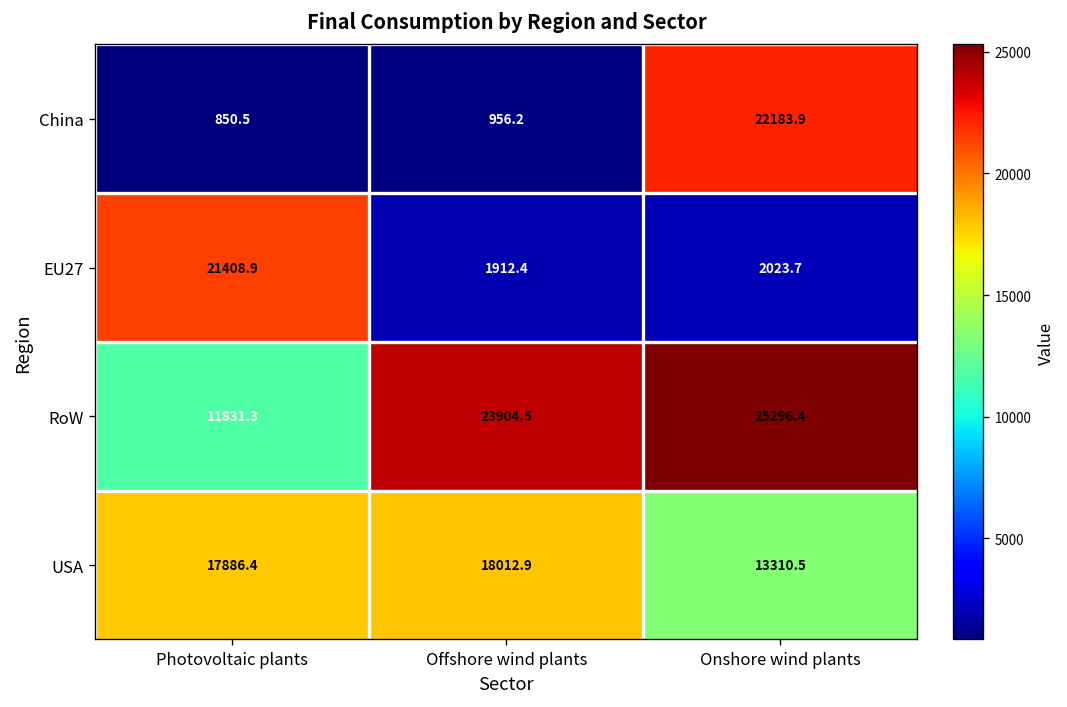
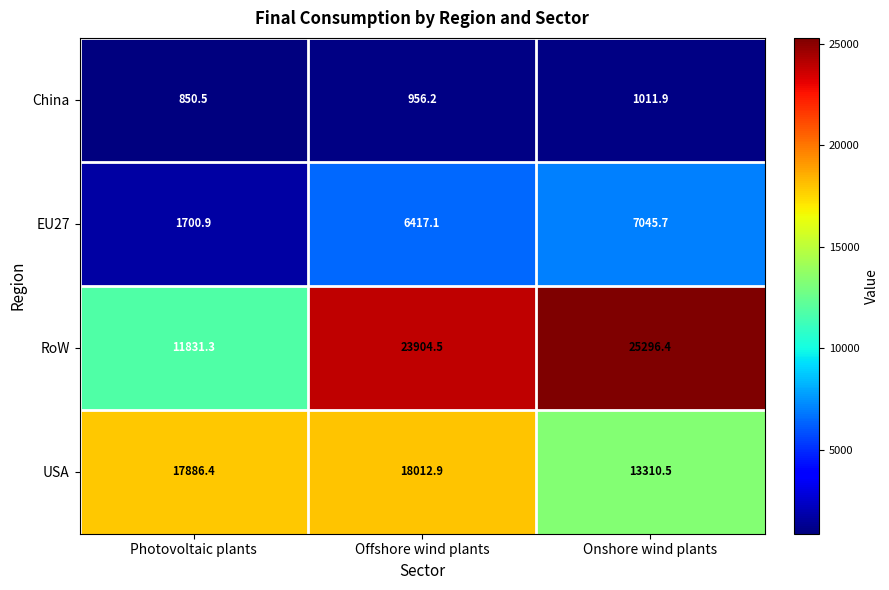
China, Onshore wind plants: 22183.9 -> 1011.9
EU27, Photovoltaic plants: 21408.9 -> 1700.9
EU27, Offshore wind plants: 1912.4 -> 6417.1
EU27, Onshore wind plants: 2023.7 -> 7045.7
